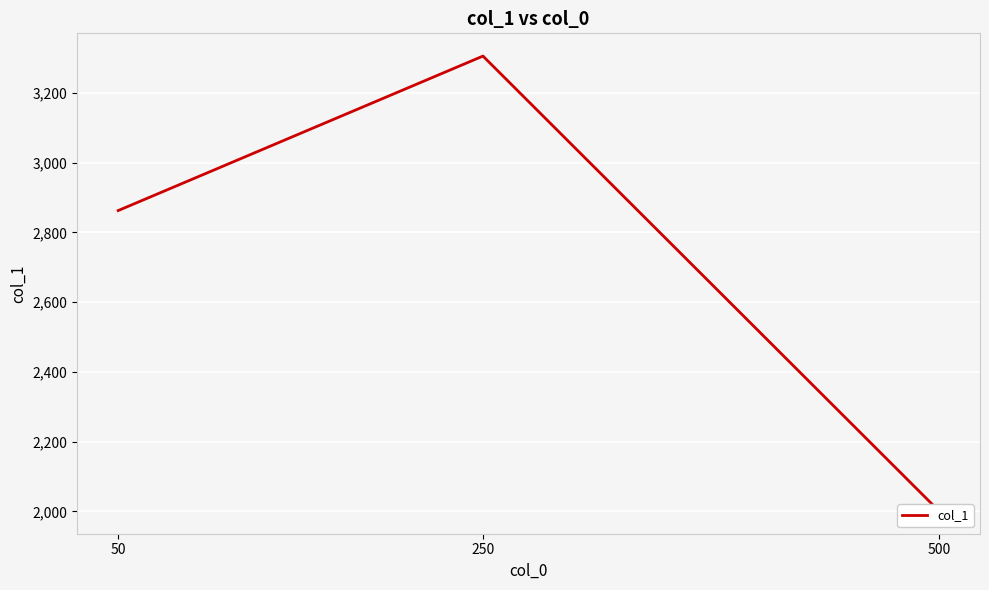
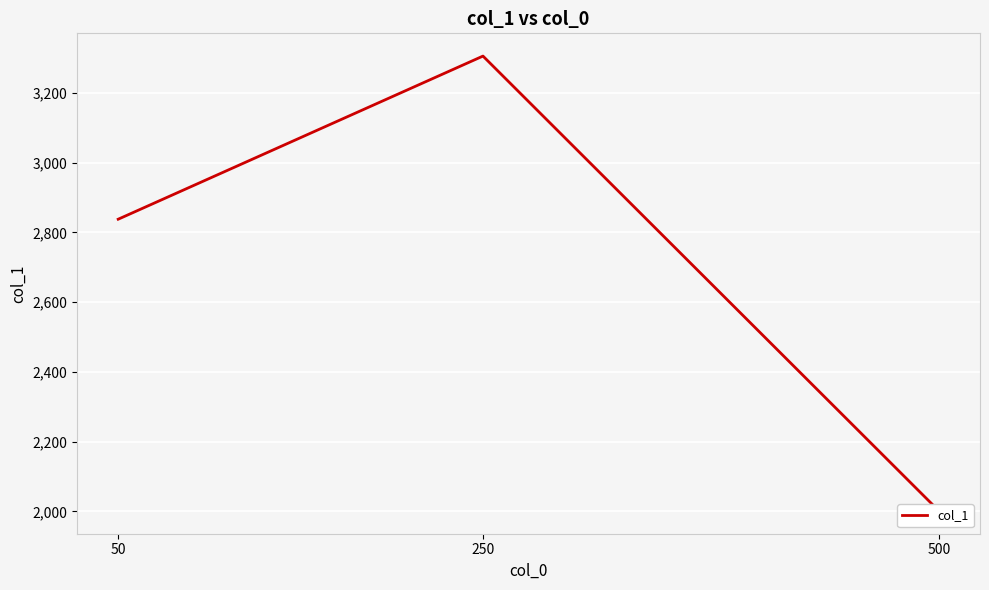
50: 2,860 -> 2,840
